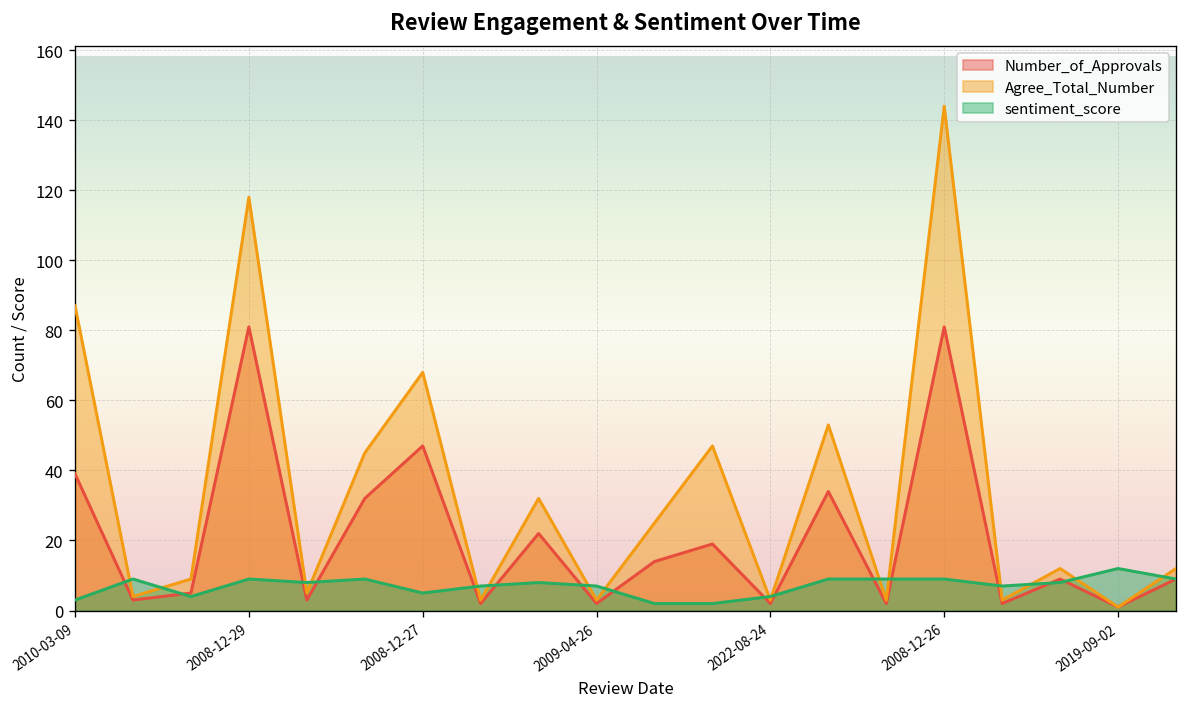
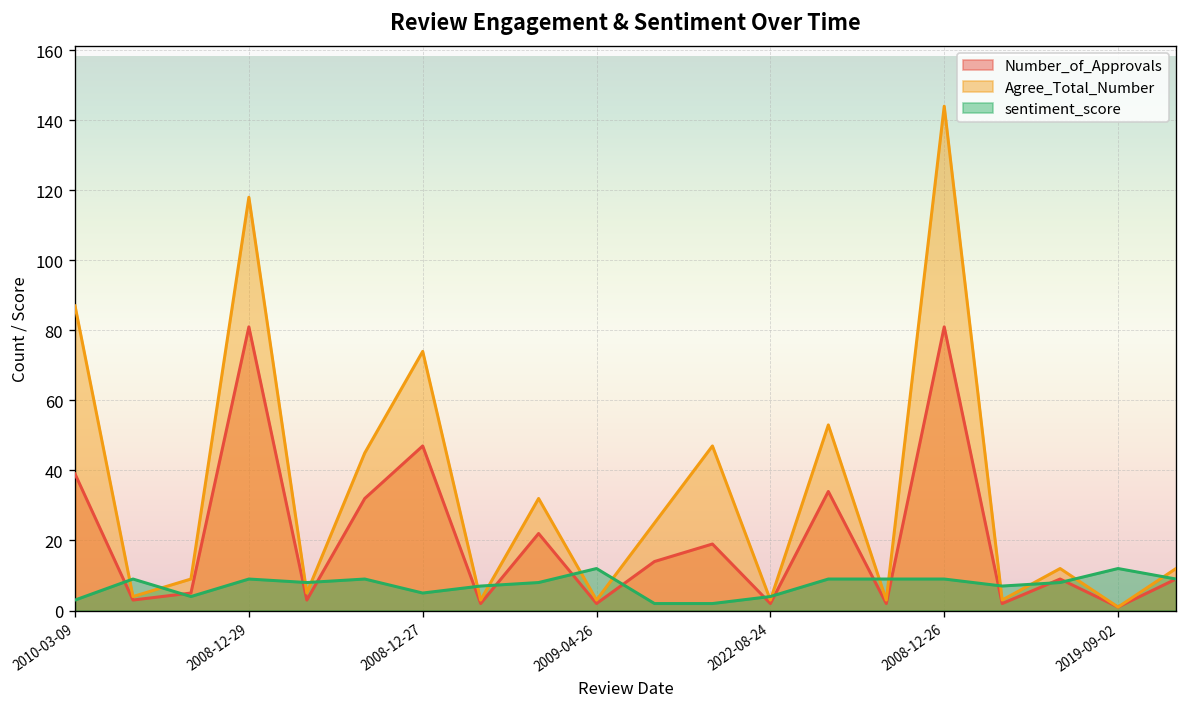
Agree_Total_Number, 2008-12-27: 68 -> 74
sentiment_score, 2009-04-26: 7 -> 12
